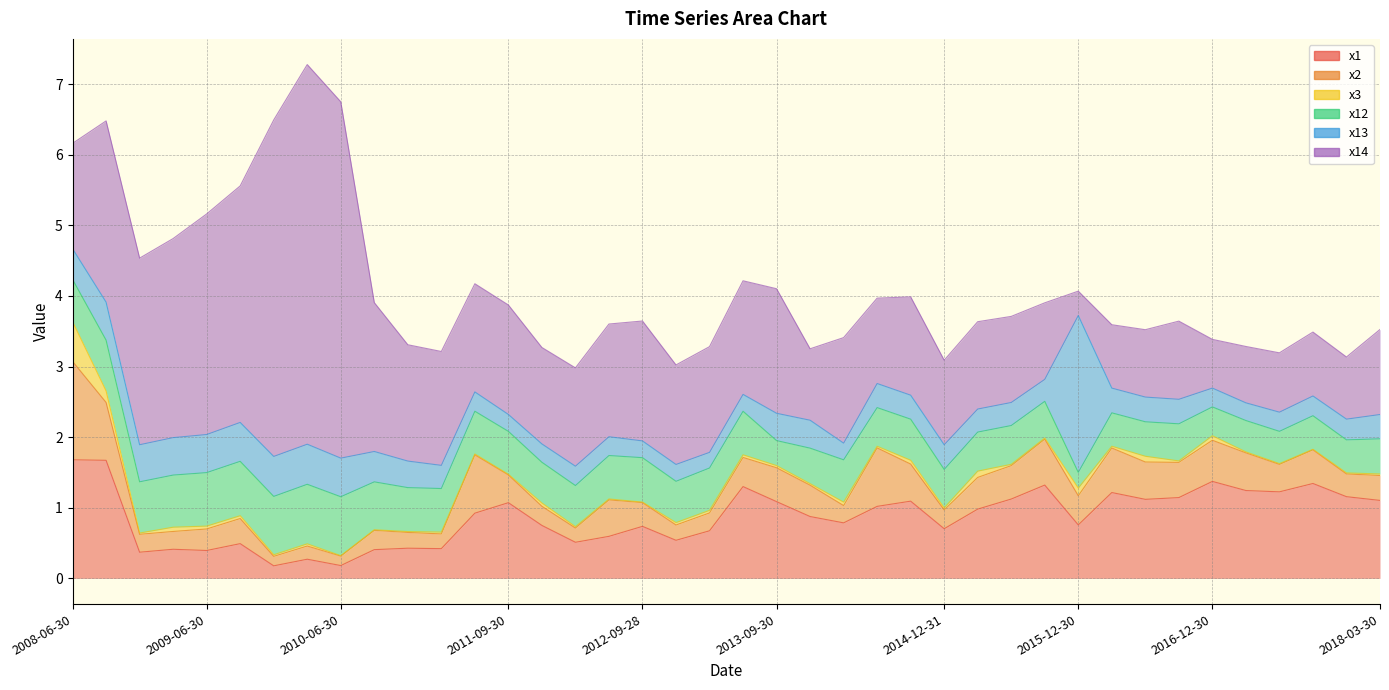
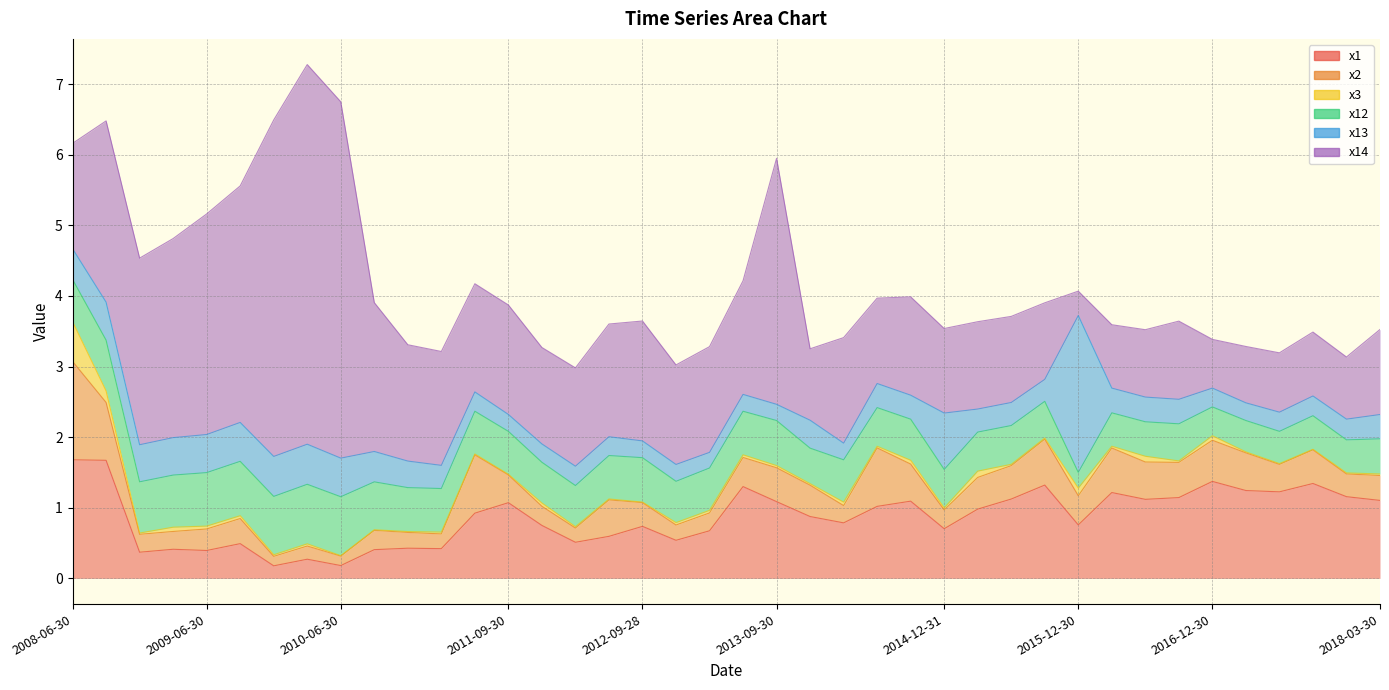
x12, 2013-09-30: 0.4 -> 0.6
x13, 2013-09-30: 0.4 -> 0.2
x14, 2013-09-30: 1.8 -> 3.5
x13, 2014-12-31: 0.3 -> 0.8
